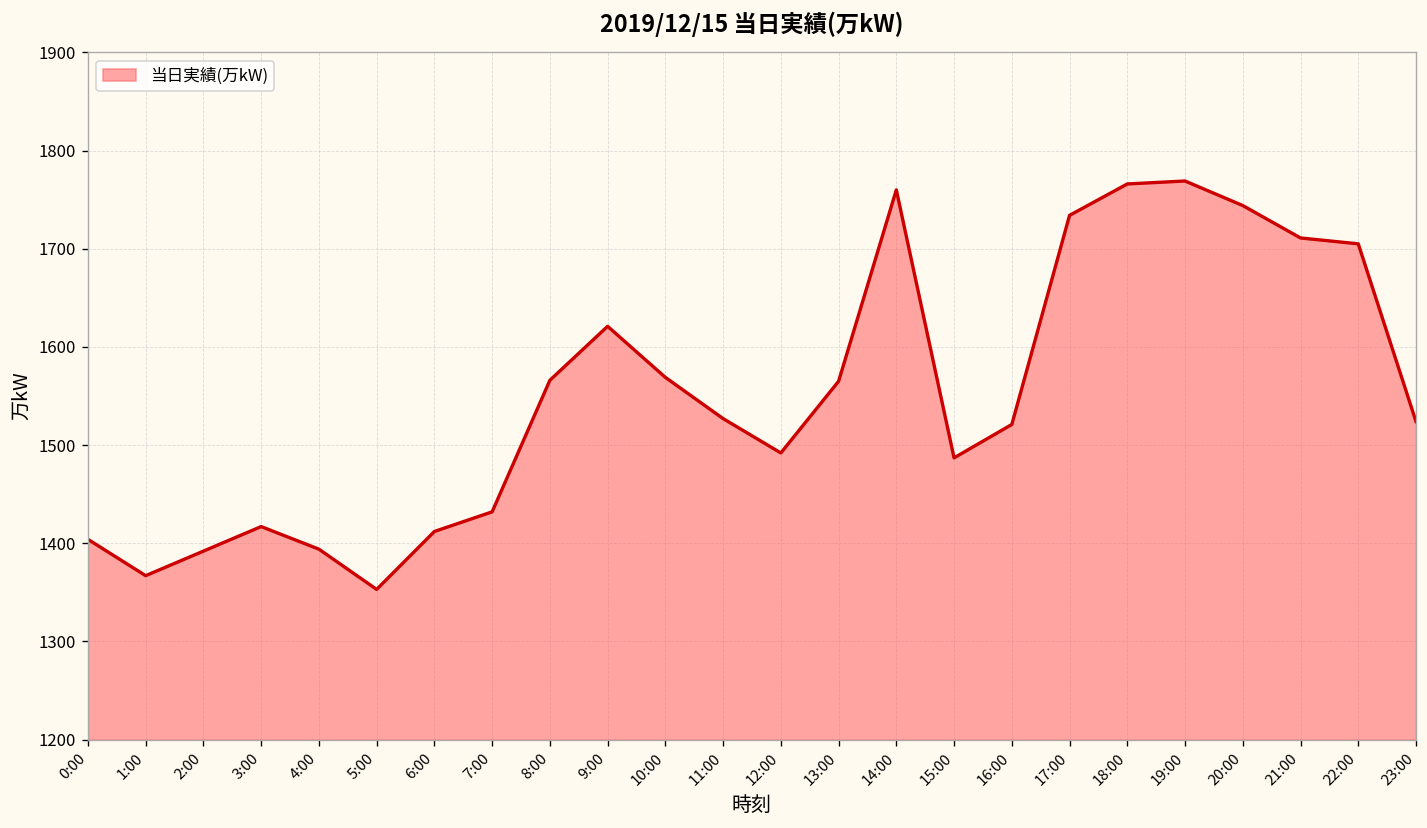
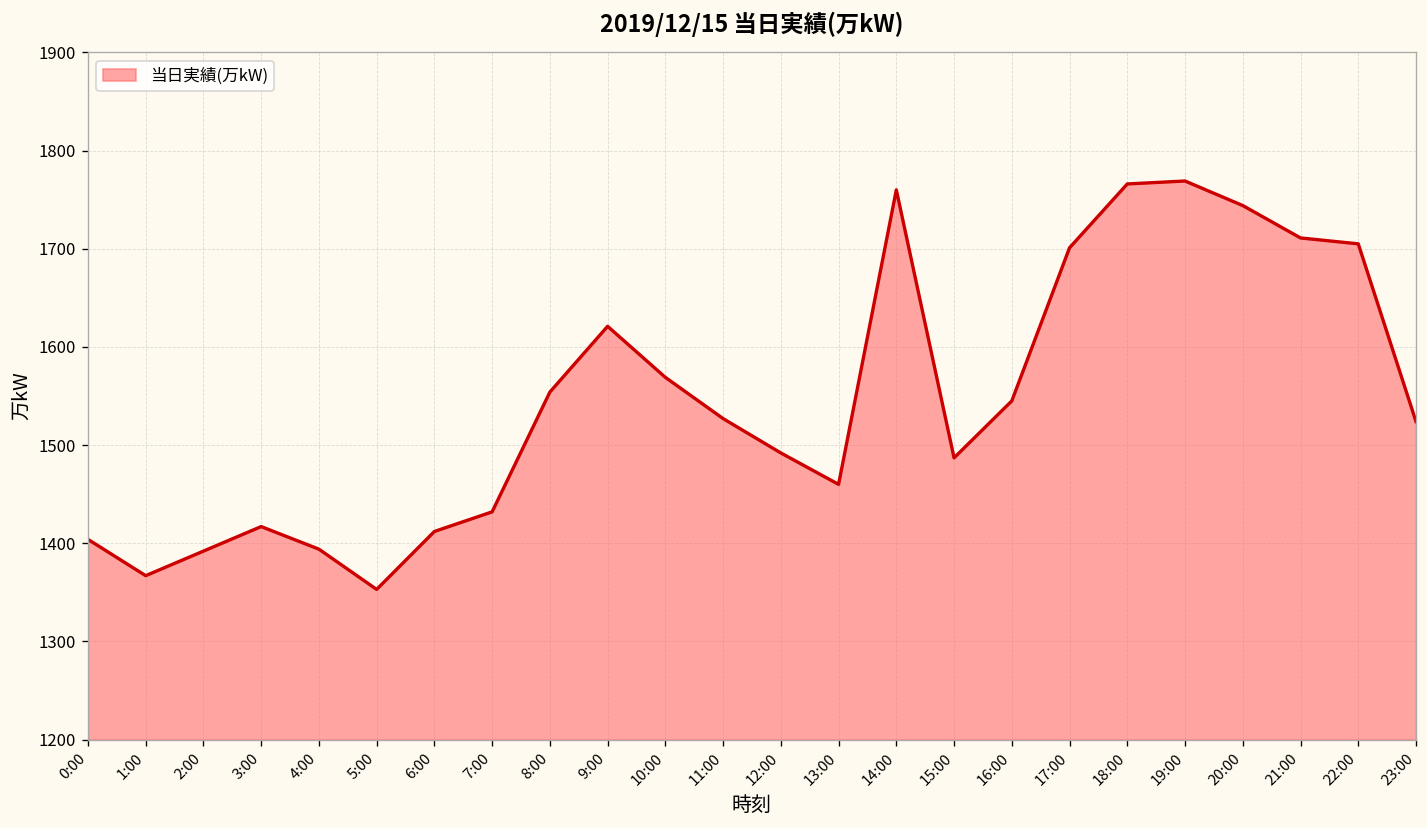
8:00: 1570 -> 1550
13:00: 1570 -> 1460
16:00: 1520 -> 1550
17:00: 1730 -> 1700
